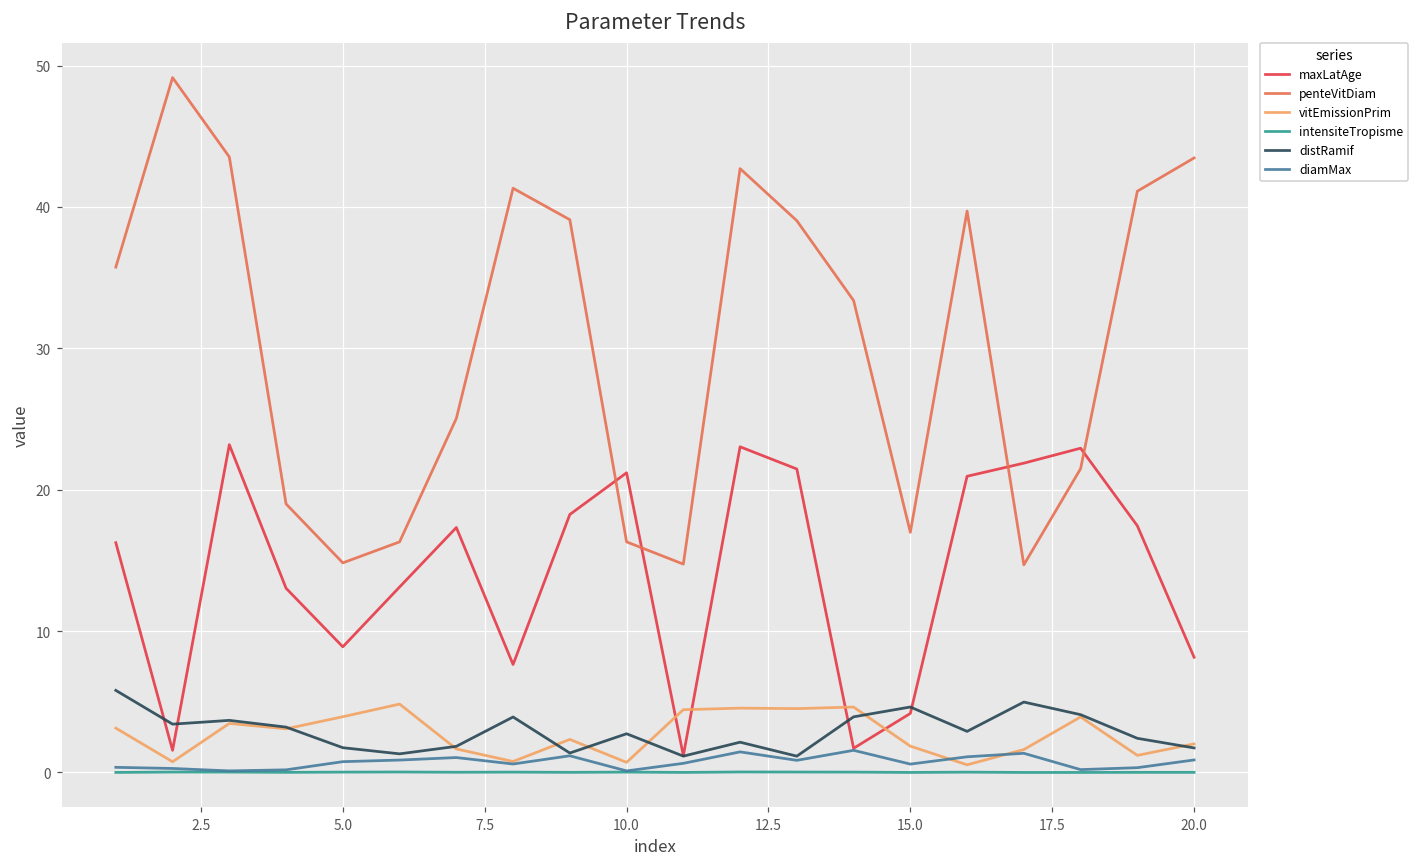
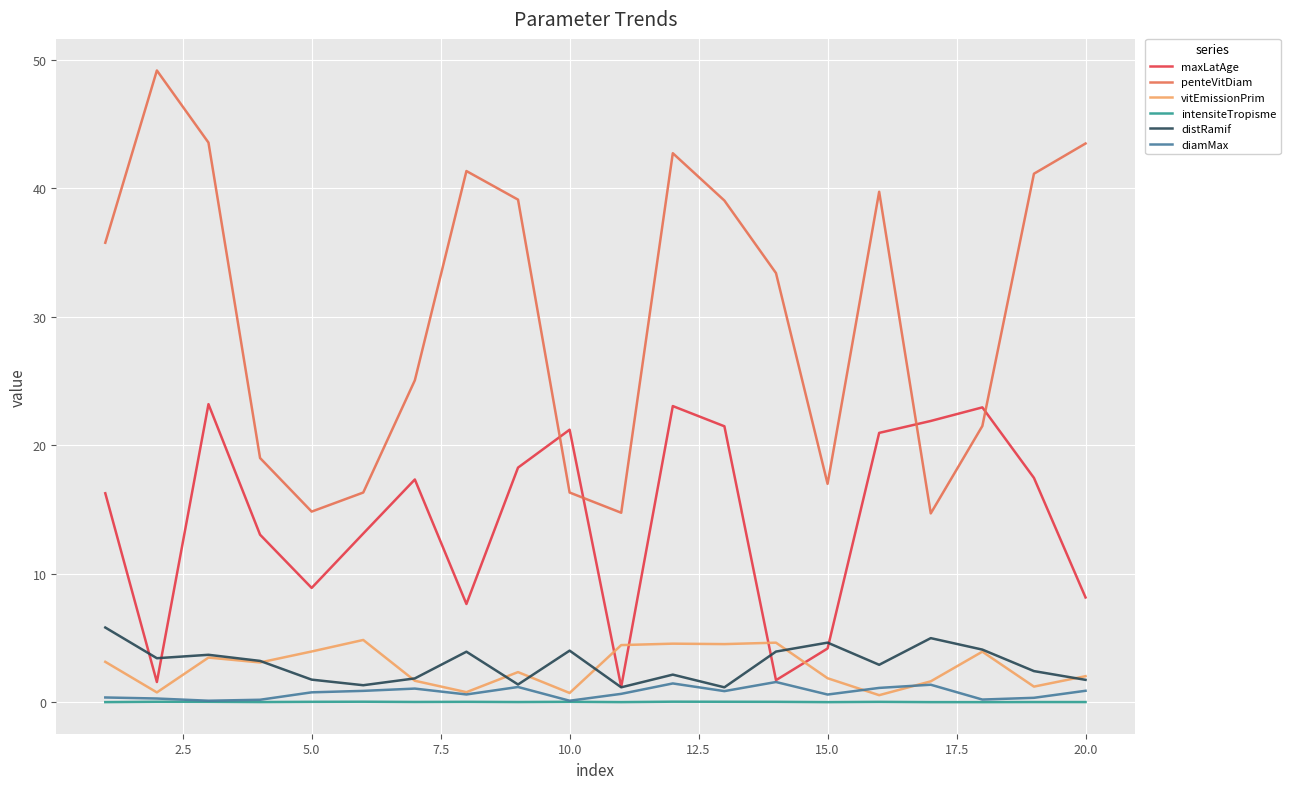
distRamif, 10.0: 2.7 -> 4.0
